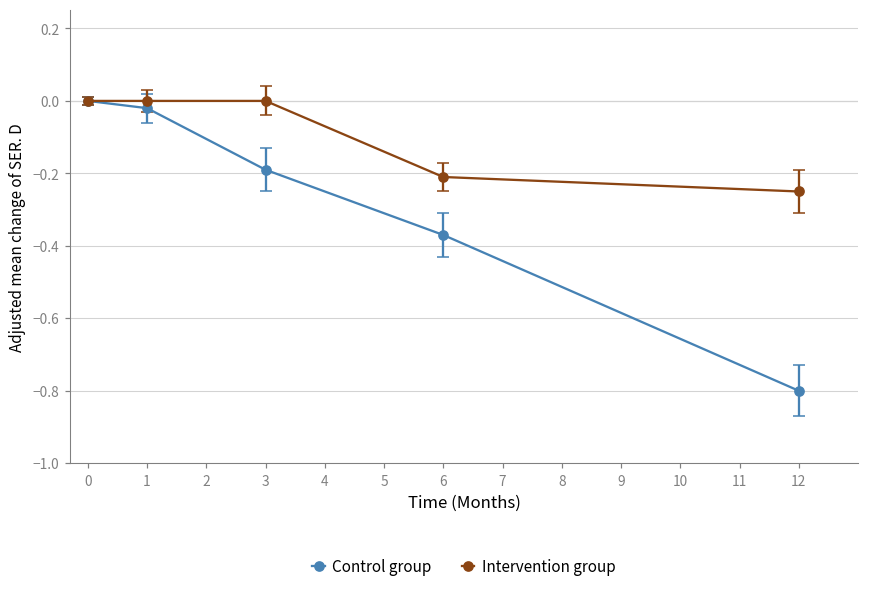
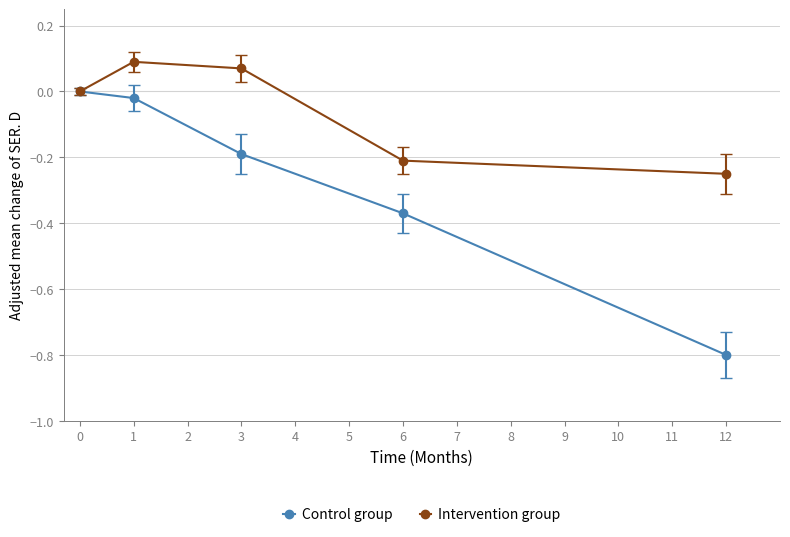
Intervention group, 1: 0.00 -> 0.09
Intervention group, 3: 0.00 -> 0.07
